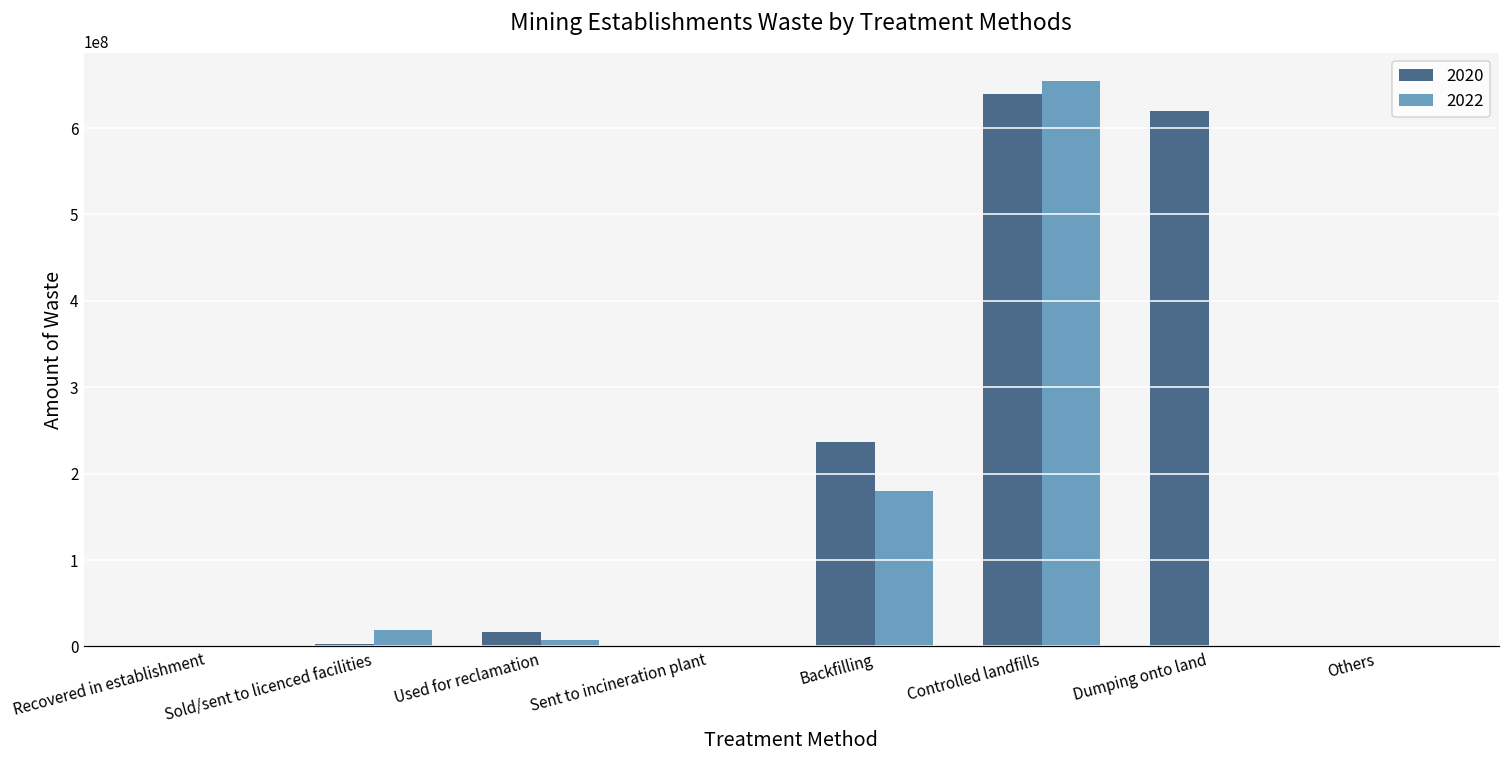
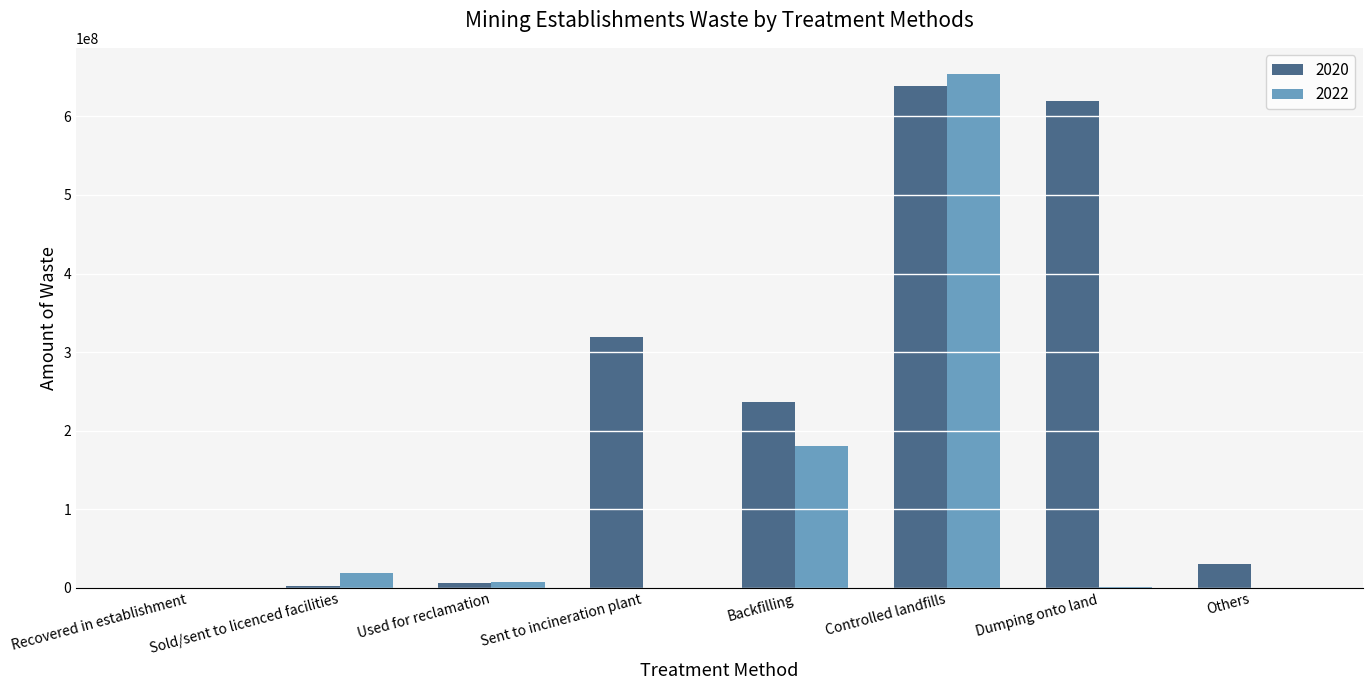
2020, Used for reclamation: 20000000 -> 10000000
2020, Sent to incineration plant: 0 -> 320000000
2020, Others: 0 -> 30000000
